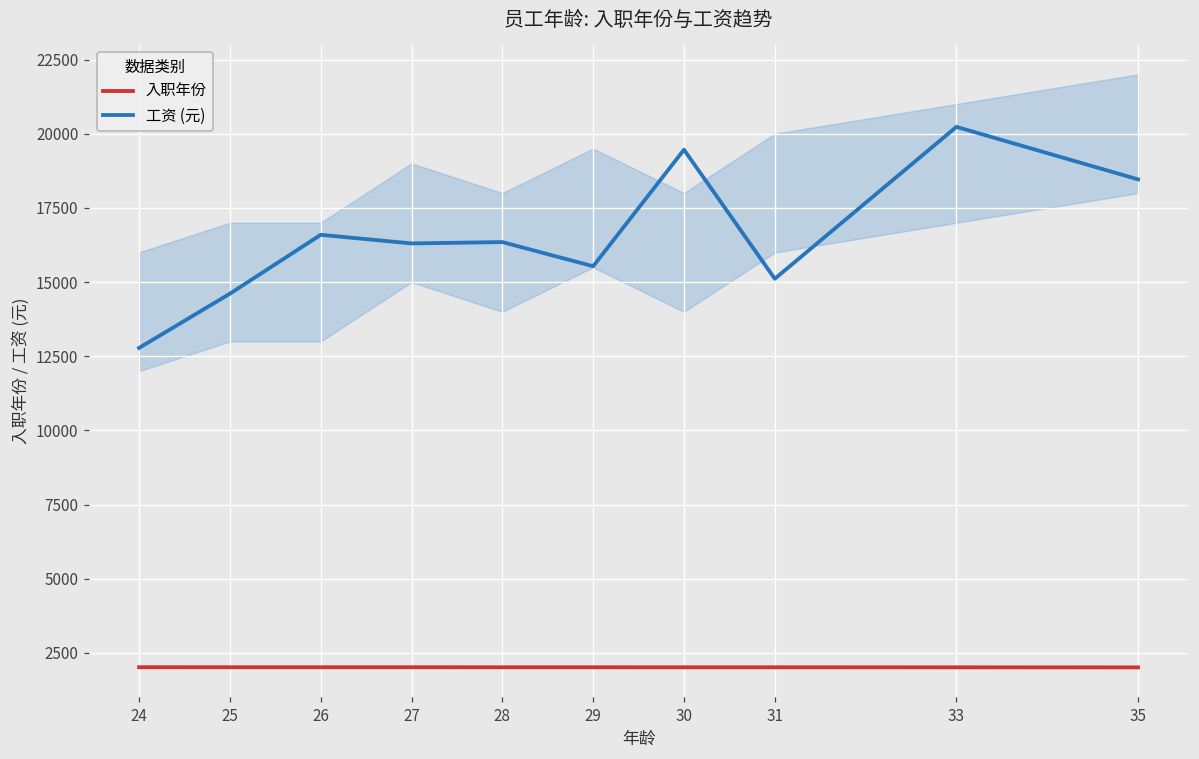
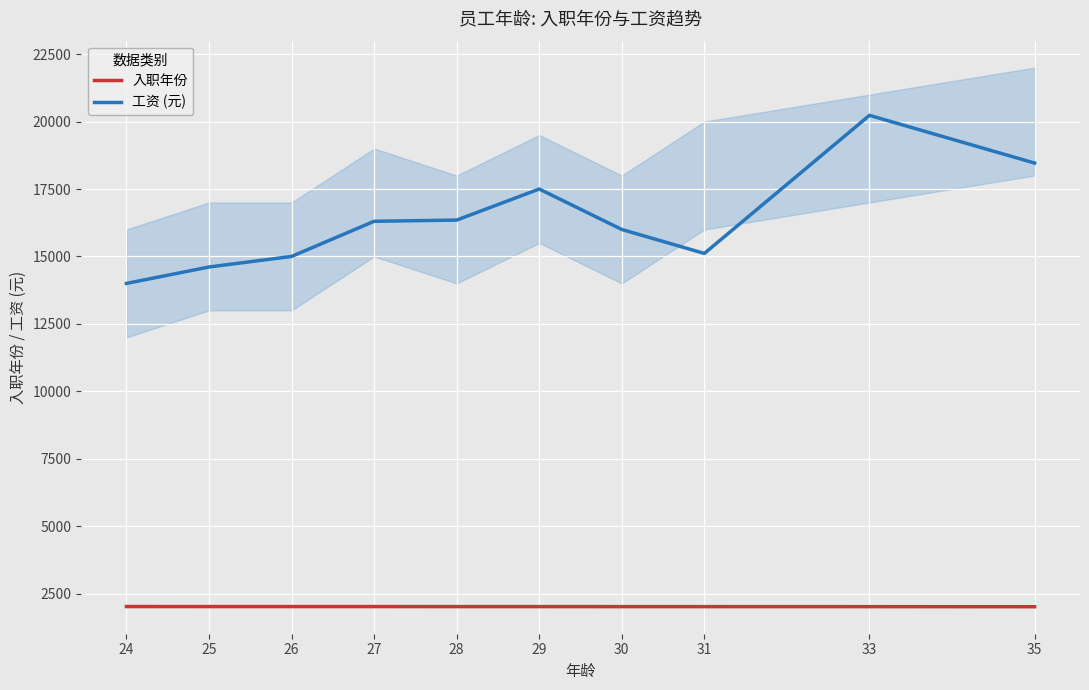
工资 (元), 24: 12800 -> 14000
工资 (元), 26: 16600 -> 15000
工资 (元), 29: 15500 -> 17500
工资 (元), 30: 19500 -> 16000
